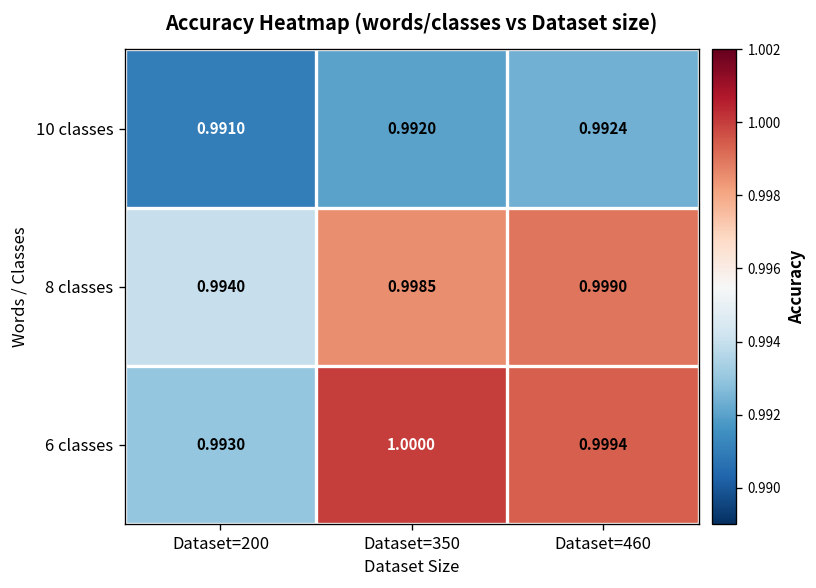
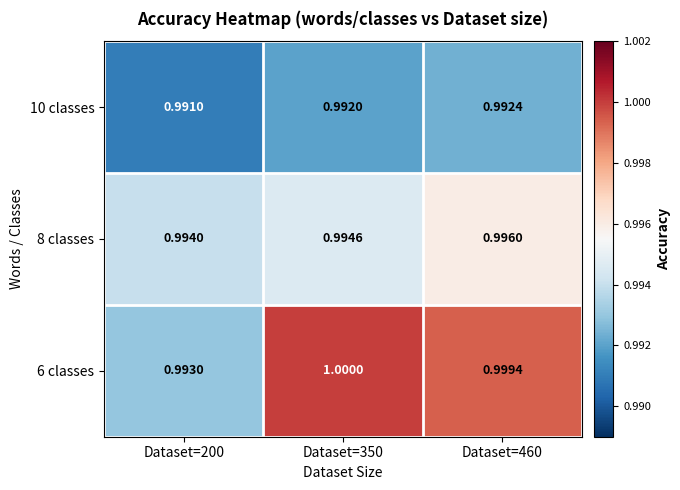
8 classes, Dataset=350: 0.9985 -> 0.9946
8 classes, Dataset=460: 0.9990 -> 0.9960
